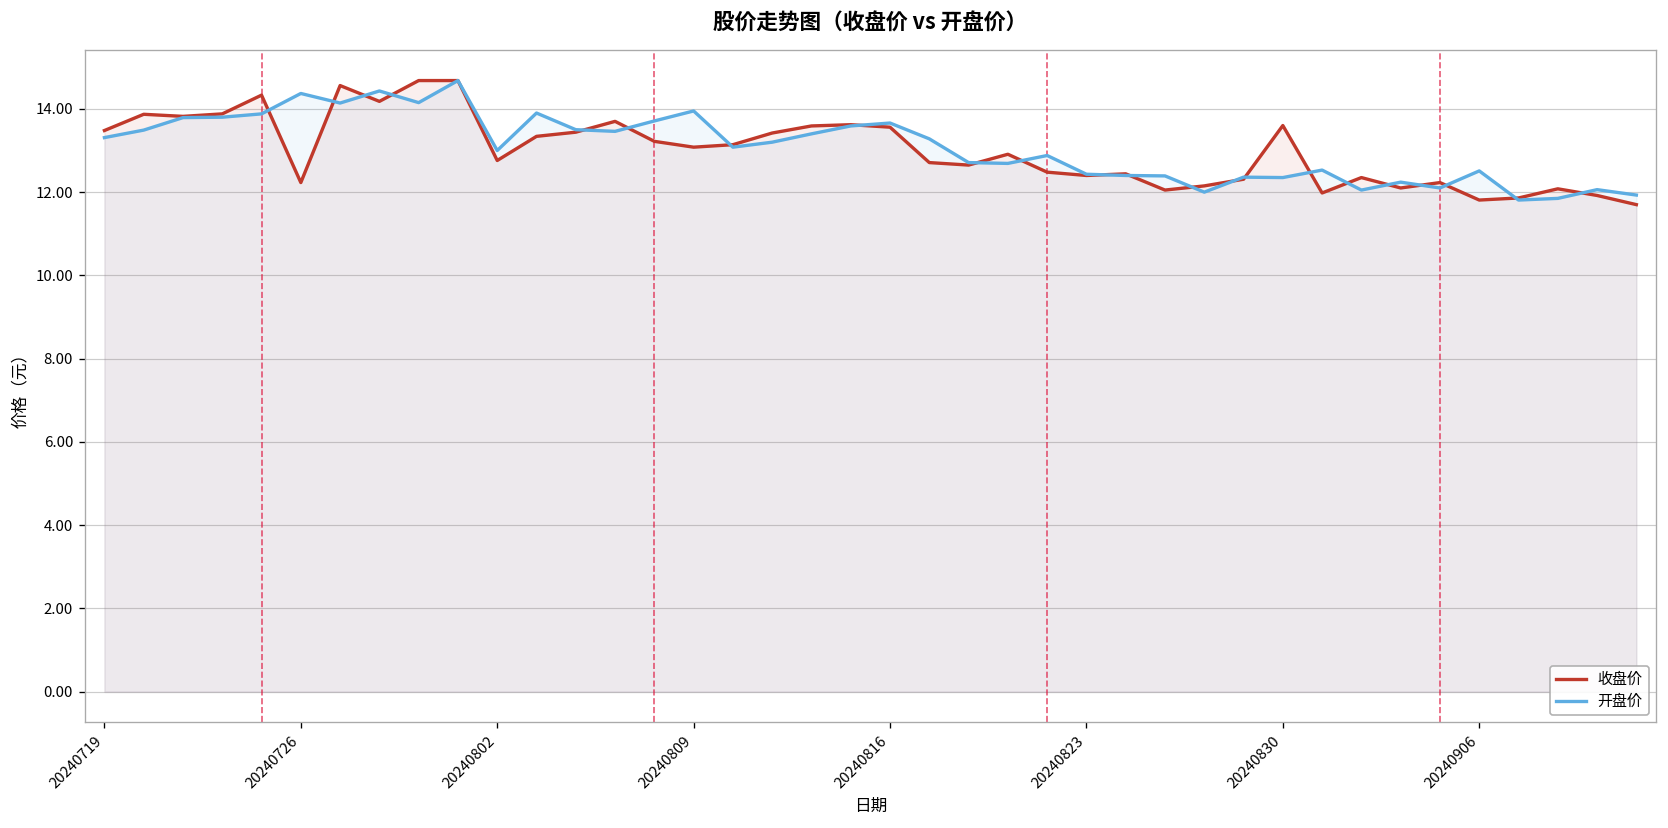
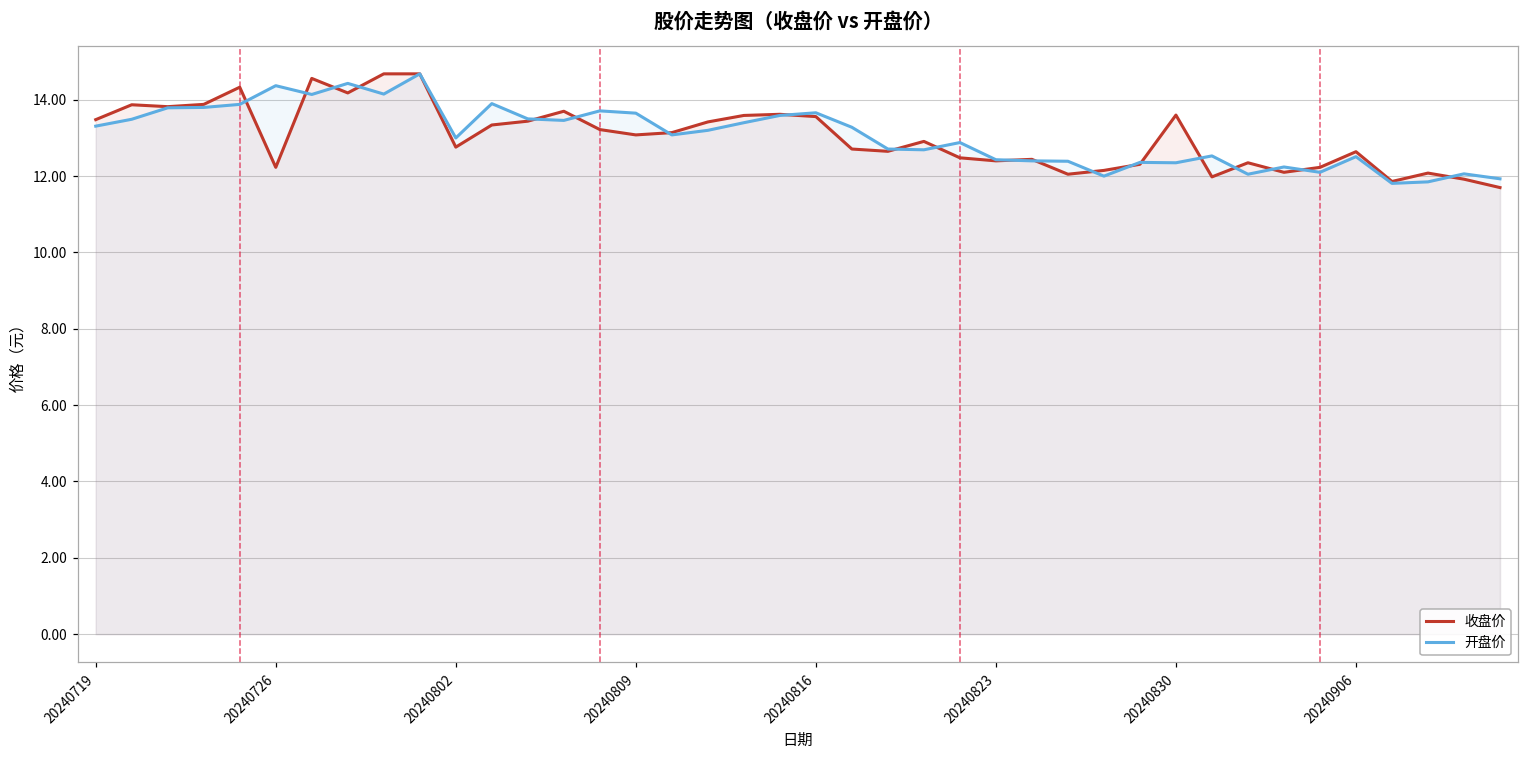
开盘价, 20240809: 14.0 -> 13.7
收盘价, 20240906: 11.8 -> 12.6
